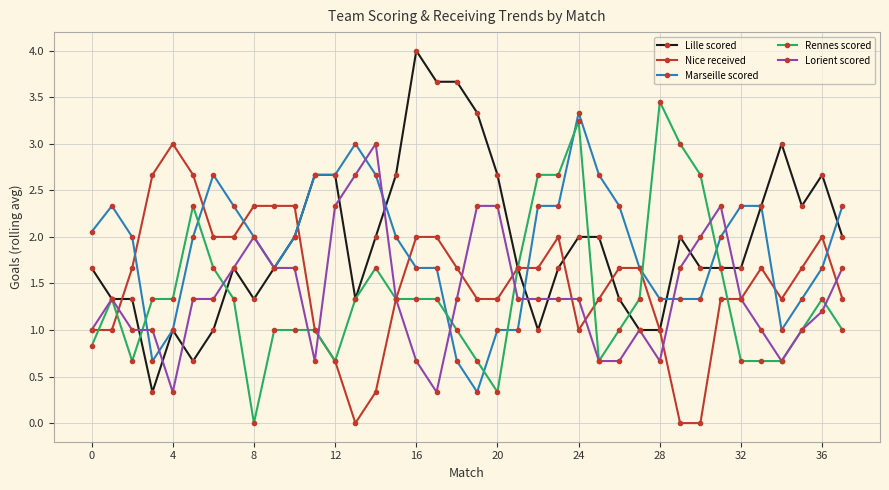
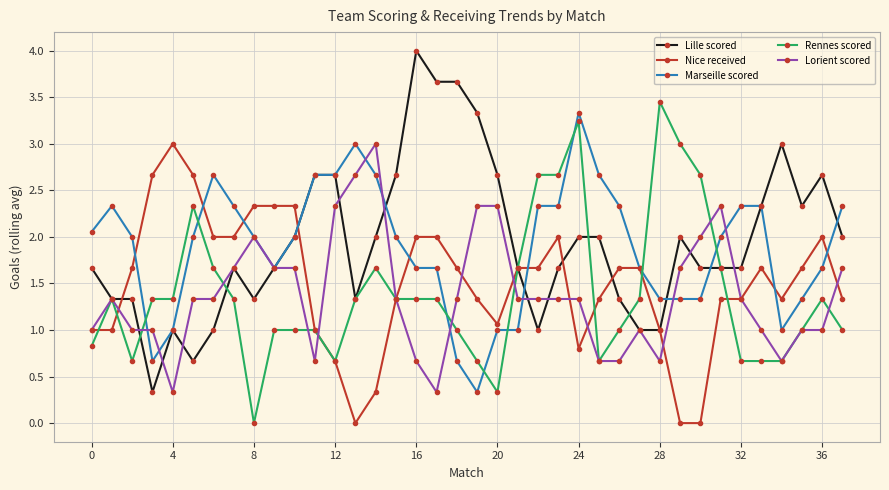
Nice received, 20: 1.3 -> 1.1
Nice received, 24: 1.0 -> 0.8
Lorient scored, 36: 1.2 -> 1.0
